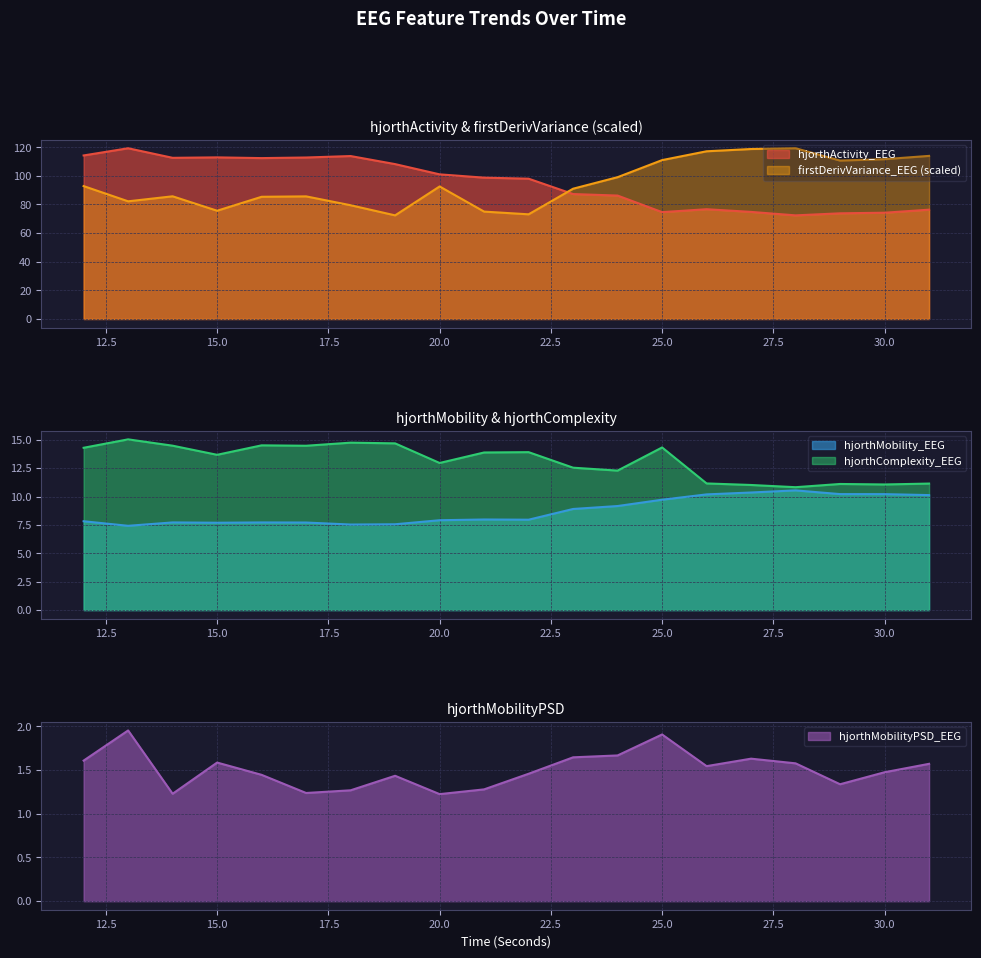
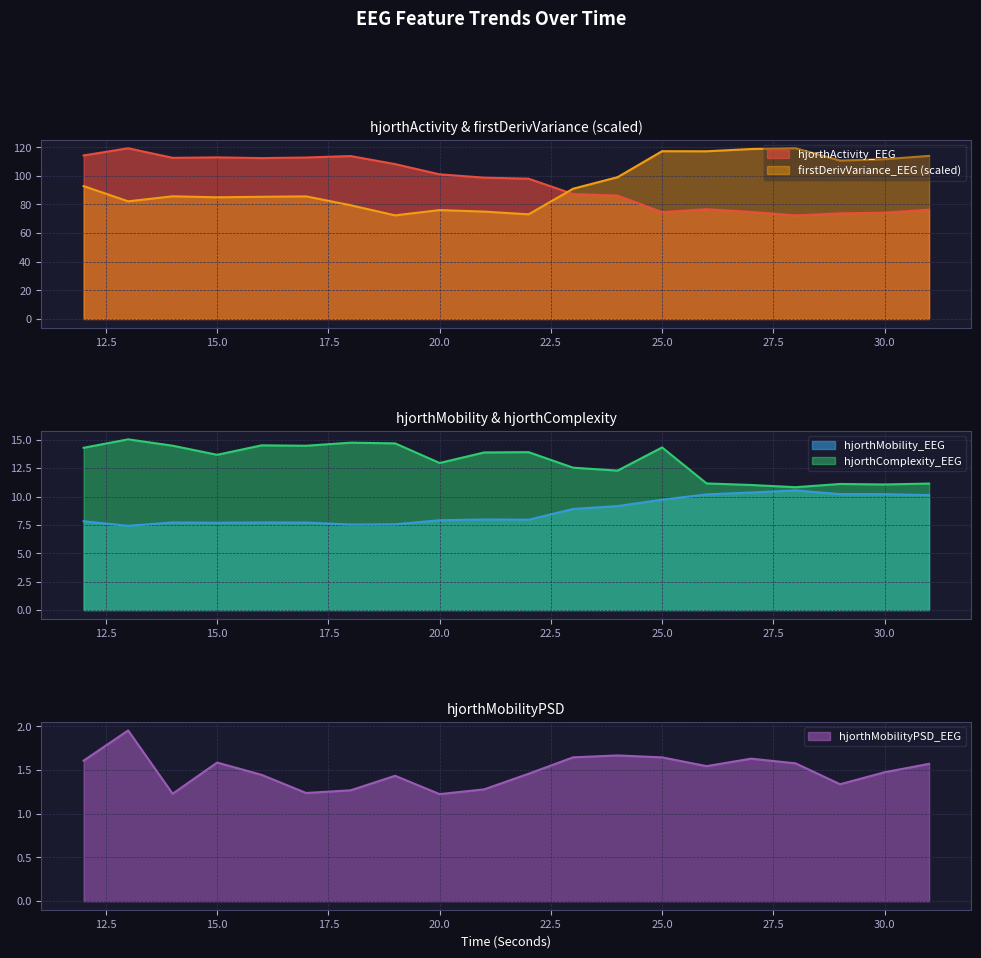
hjorthActivity & firstDerivVariance (scaled), firstDerivVariance_EEG (scaled), 15.0: 76 -> 85
hjorthActivity & firstDerivVariance (scaled), firstDerivVariance_EEG (scaled), 20.0: 93 -> 76
hjorthActivity & firstDerivVariance (scaled), firstDerivVariance_EEG (scaled), 25.0: 111 -> 117
hjorthMobilityPSD, 25.0: 1.9 -> 1.6
